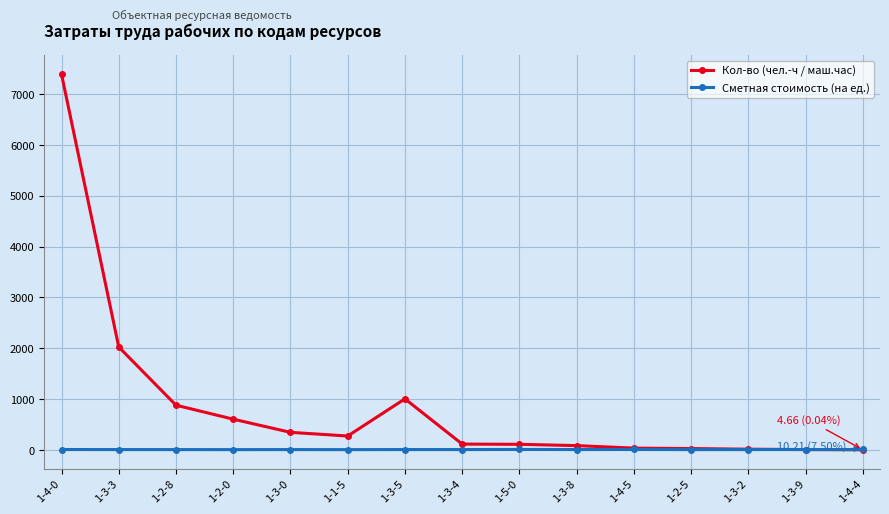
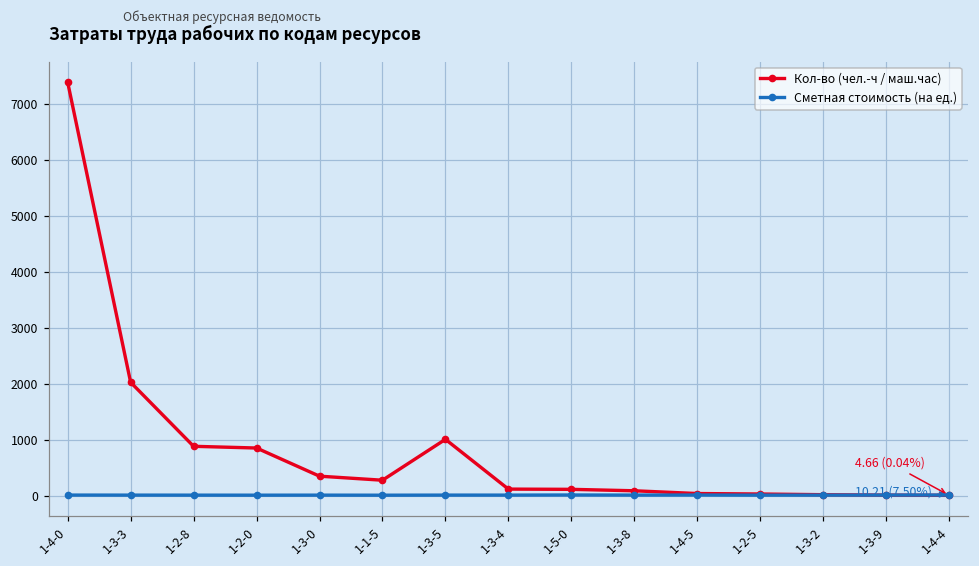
Кол-во (чел.-ч / маш.час), 1-2-0: 600 -> 900
